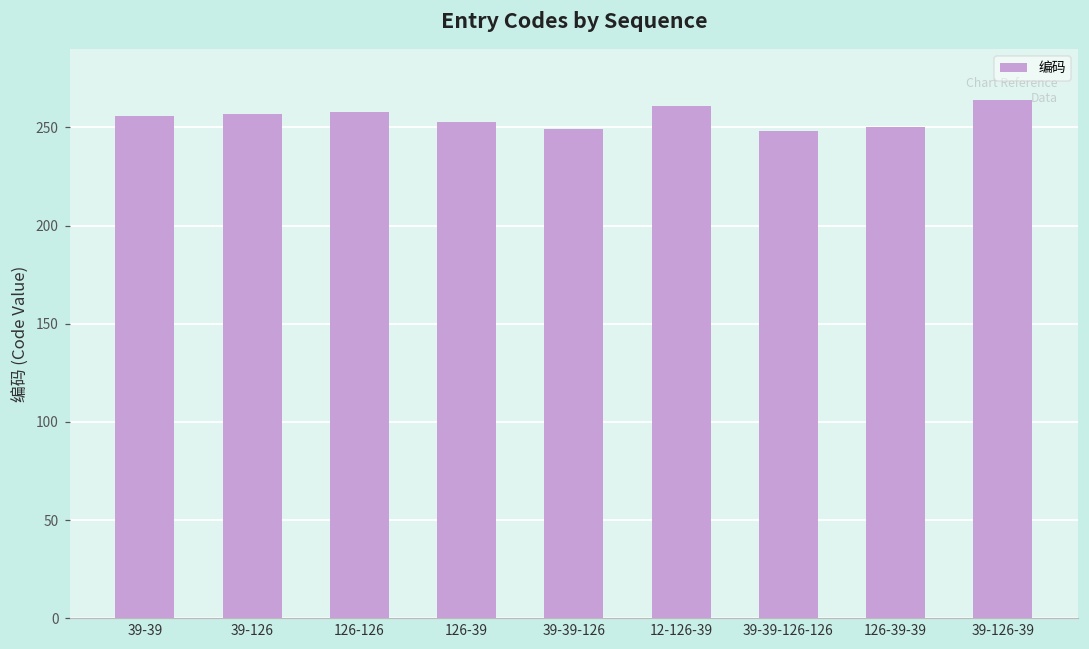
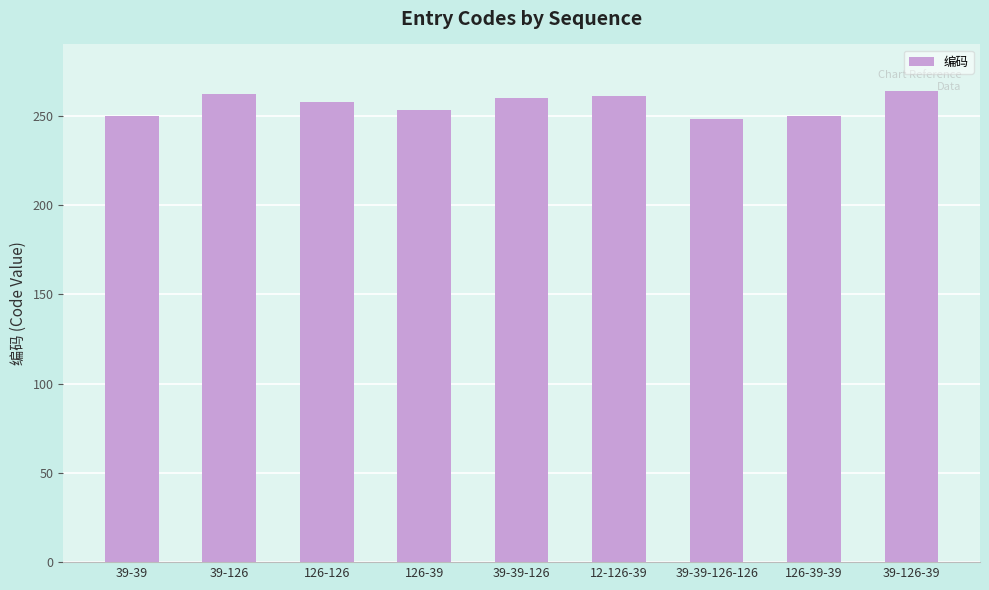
39-39: 256 -> 250
39-126: 257 -> 262
39-39-126: 249 -> 260
